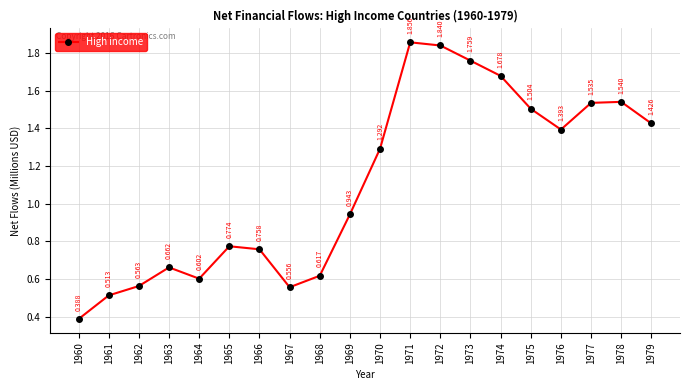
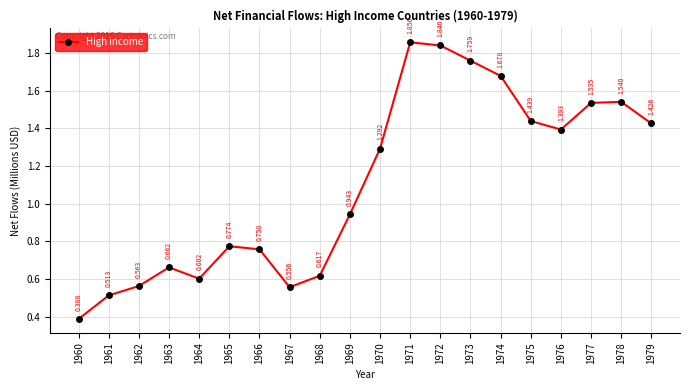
1975: 1.504 -> 1.439
